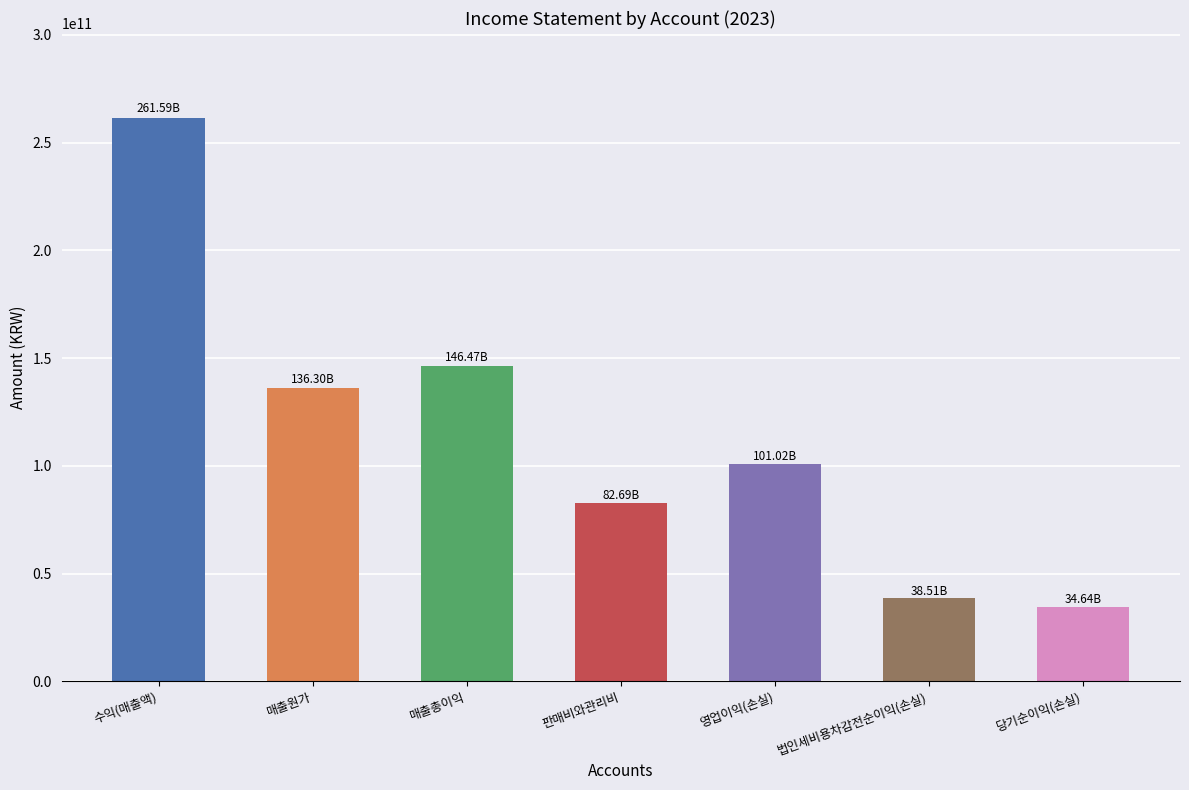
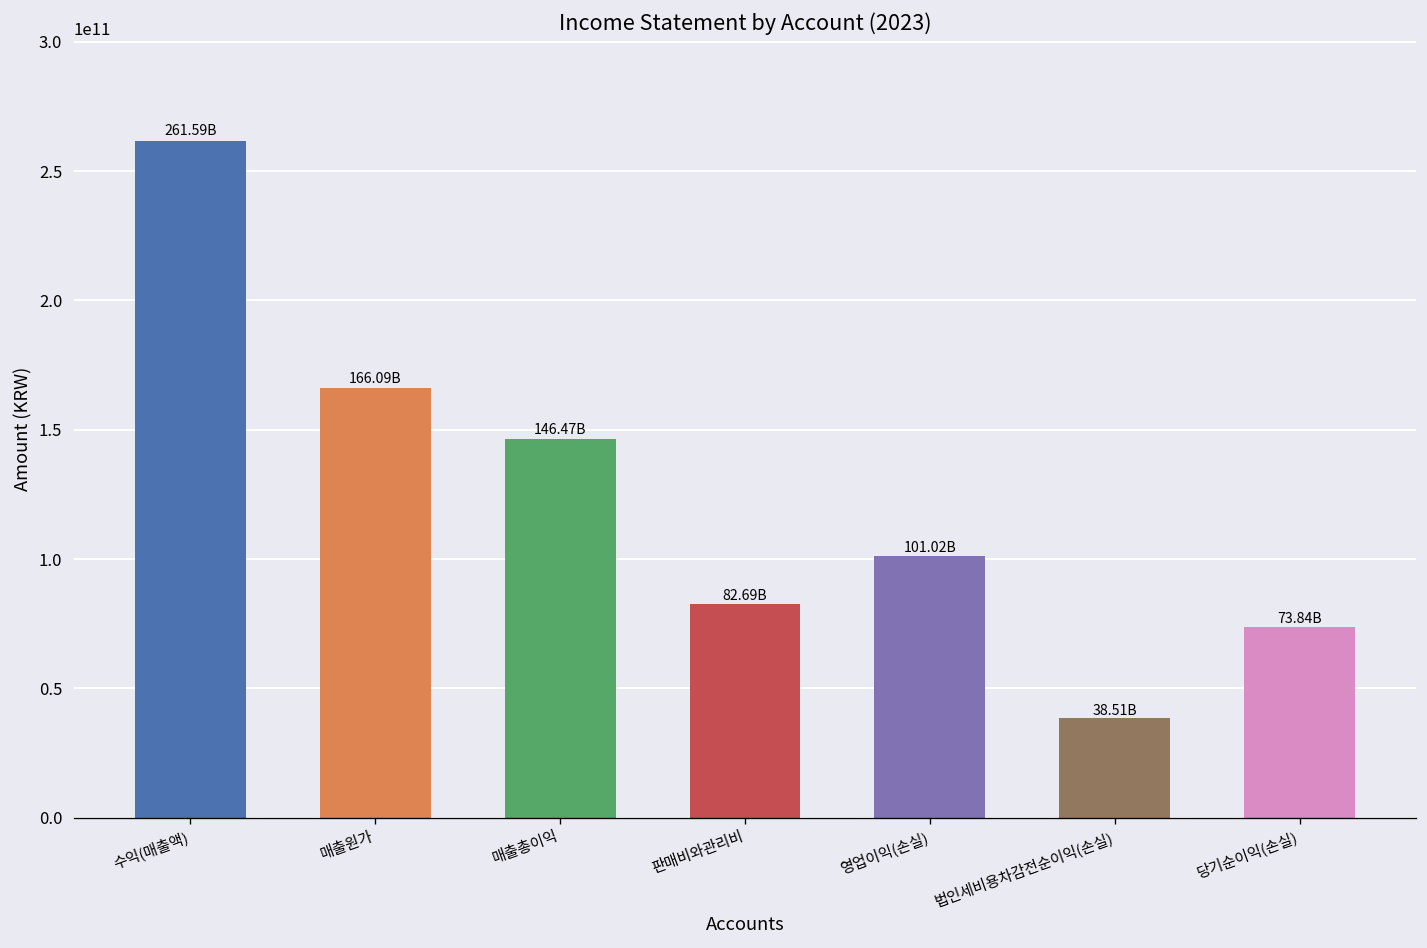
매출원가: 136.30B -> 166.09B
당기순이익(손실): 34.64B -> 73.84B
